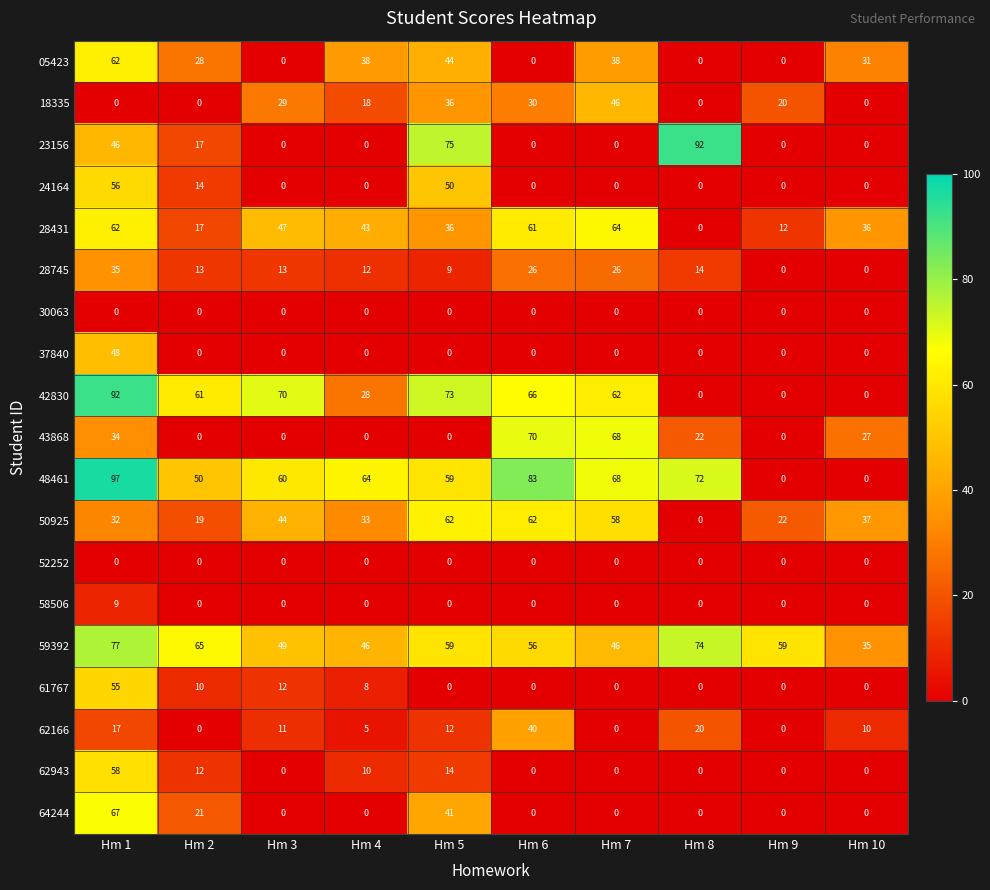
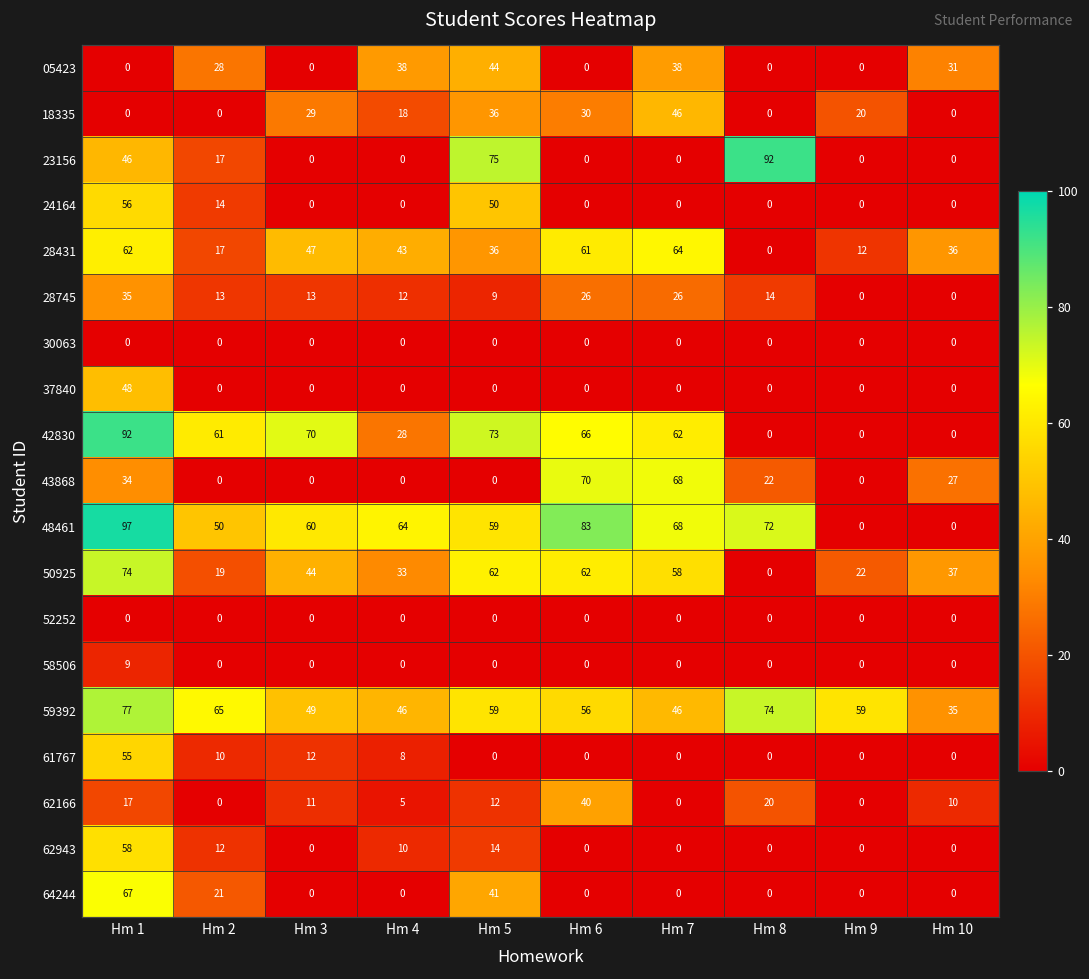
05423, Hm 1: 62 -> 0
50925, Hm 1: 32 -> 74
